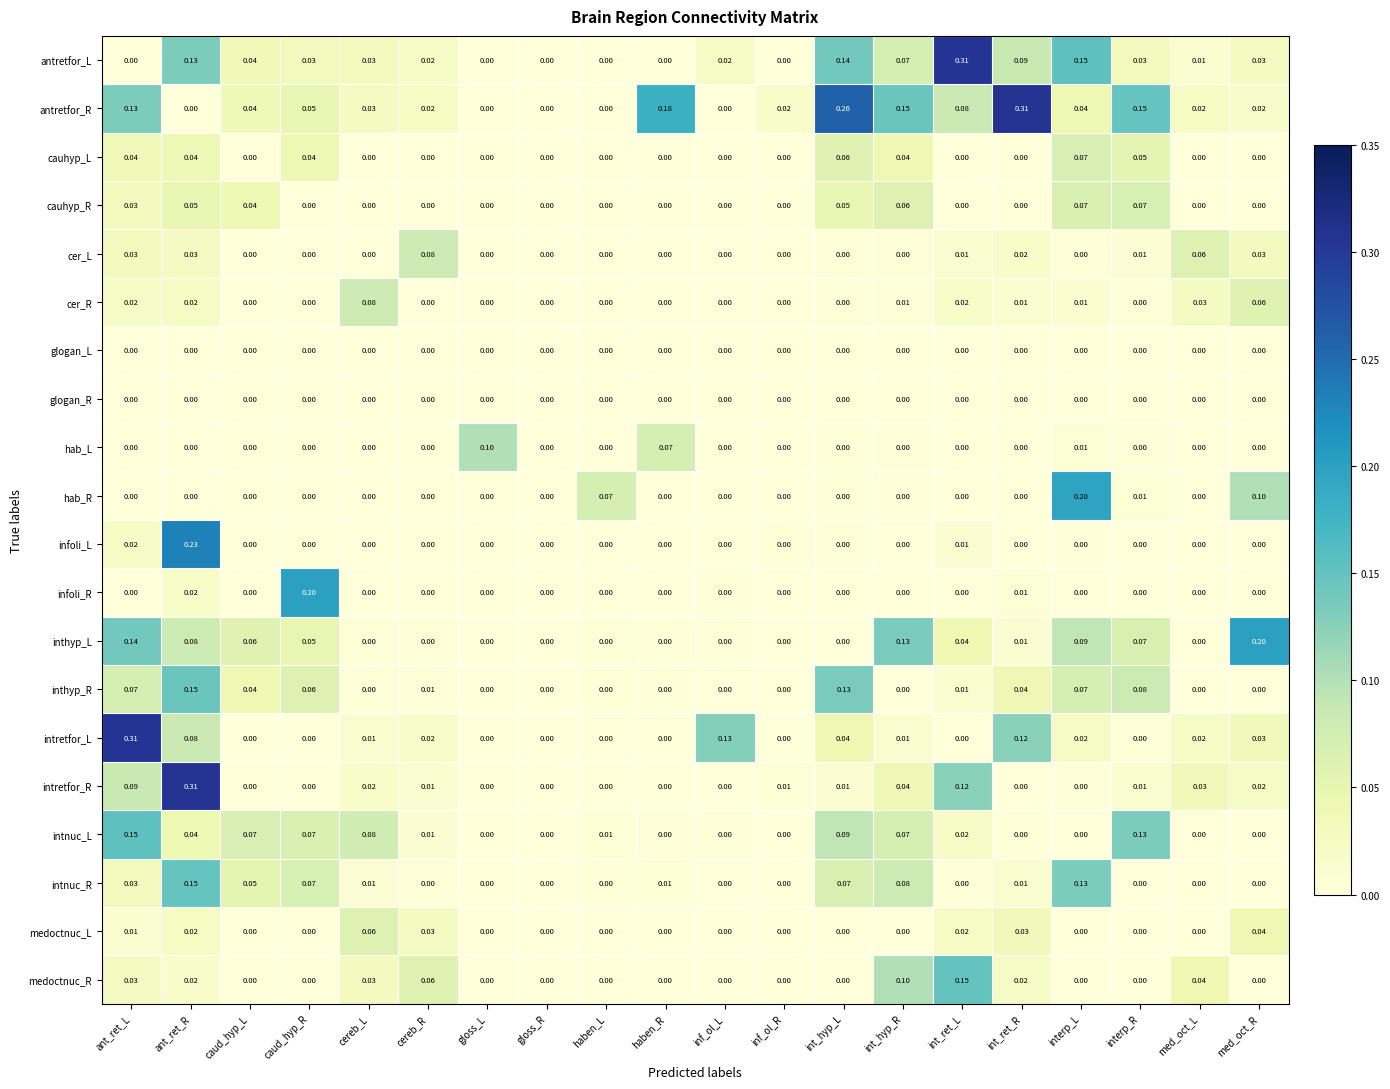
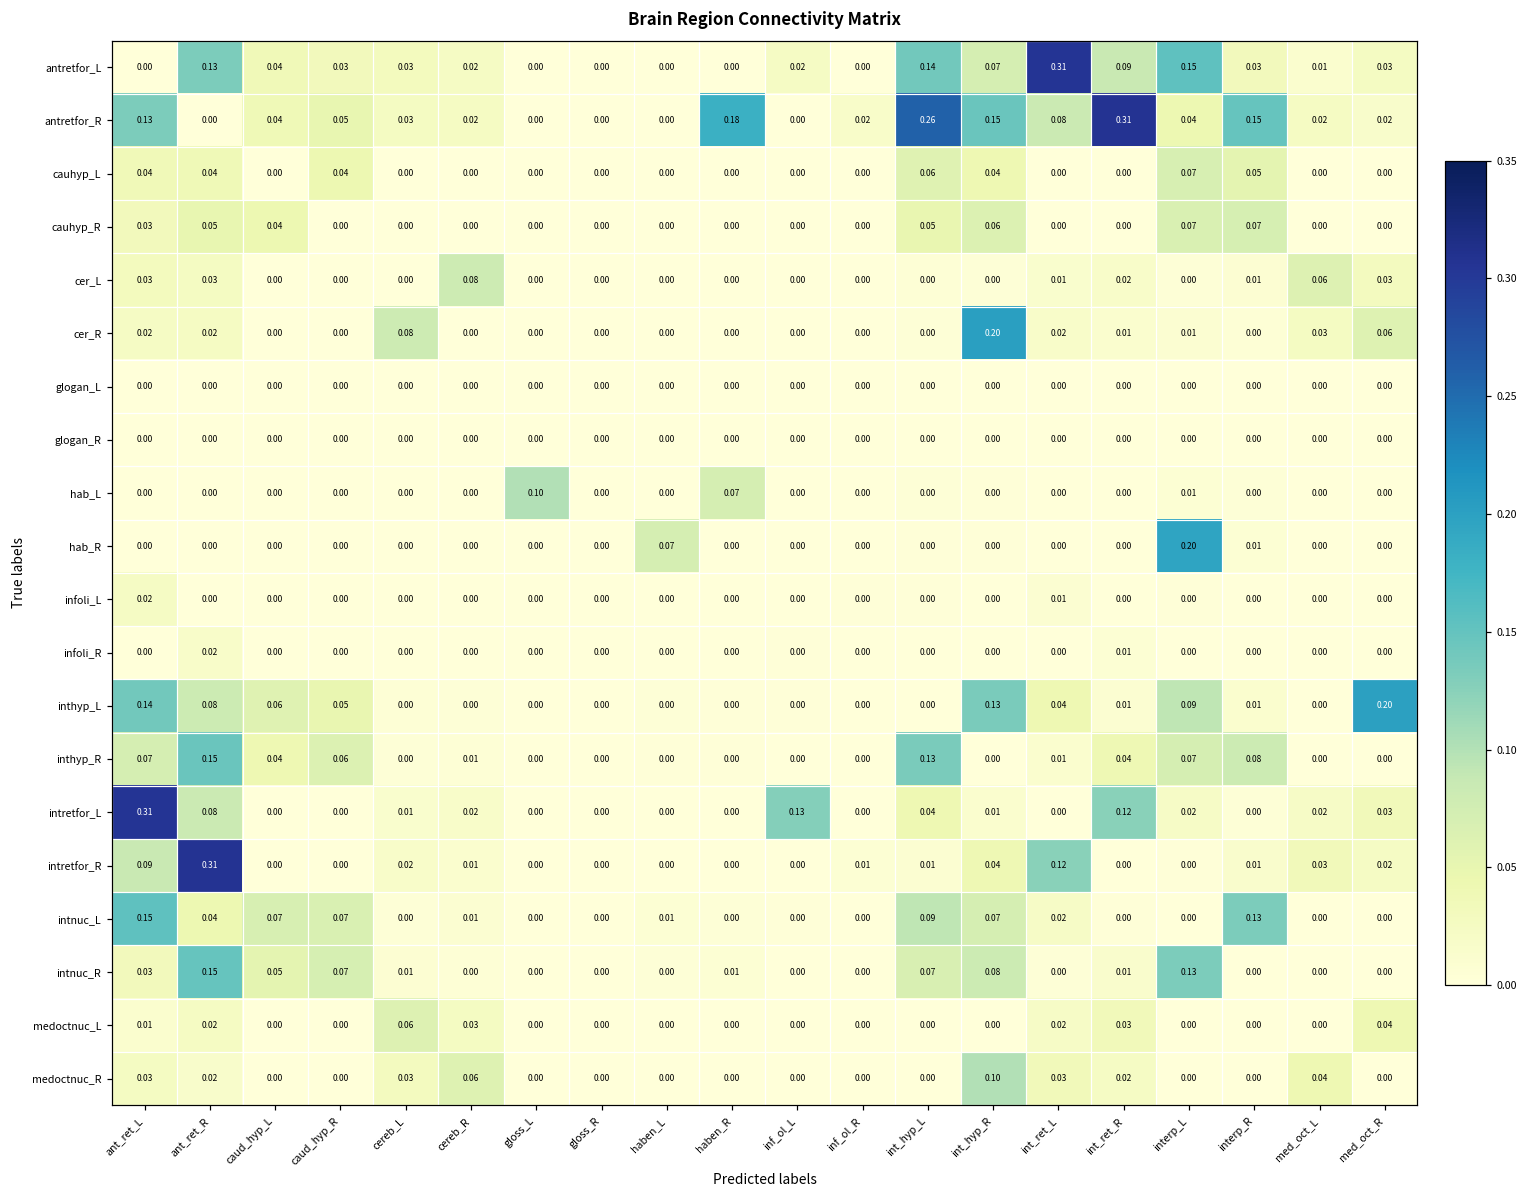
cer_R, int_hyp_R: 0.01 -> 0.20
hab_R, med_oct_R: 0.10 -> 0.00
infoli_L, ant_ret_R: 0.23 -> 0.00
infoli_R, caud_hyp_R: 0.20 -> 0.00
inthyp_L, interp_R: 0.07 -> 0.01
intnuc_L, cereb_L: 0.08 -> 0.00
medoctnuc_R, int_ret_L: 0.15 -> 0.03
